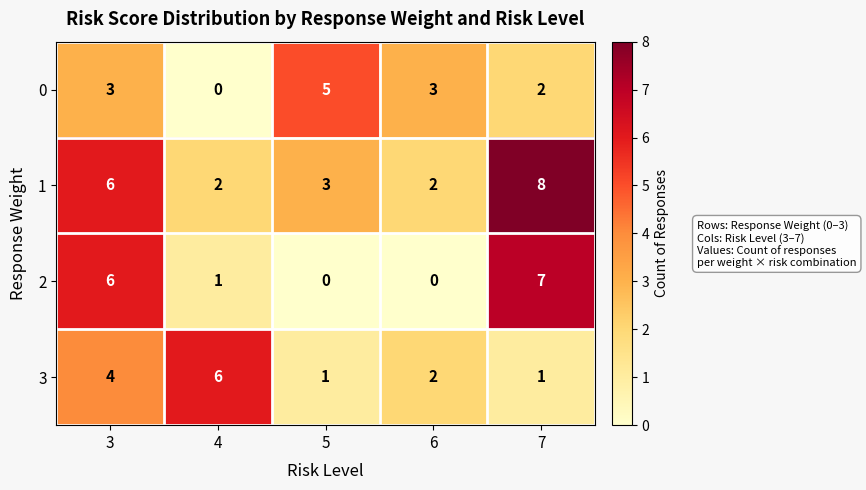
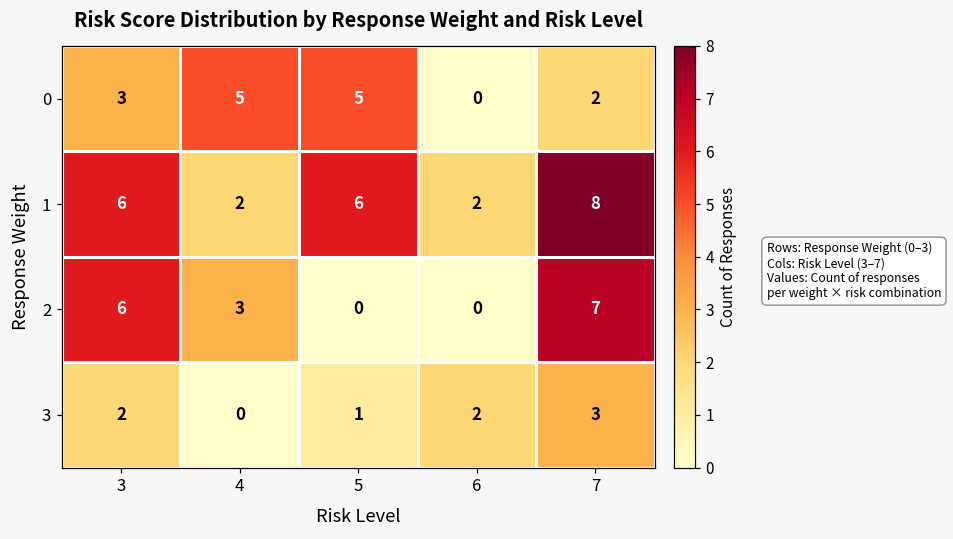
0, 4: 0 -> 5
0, 6: 3 -> 0
1, 5: 3 -> 6
2, 4: 1 -> 3
3, 3: 4 -> 2
3, 4: 6 -> 0
3, 7: 1 -> 3
